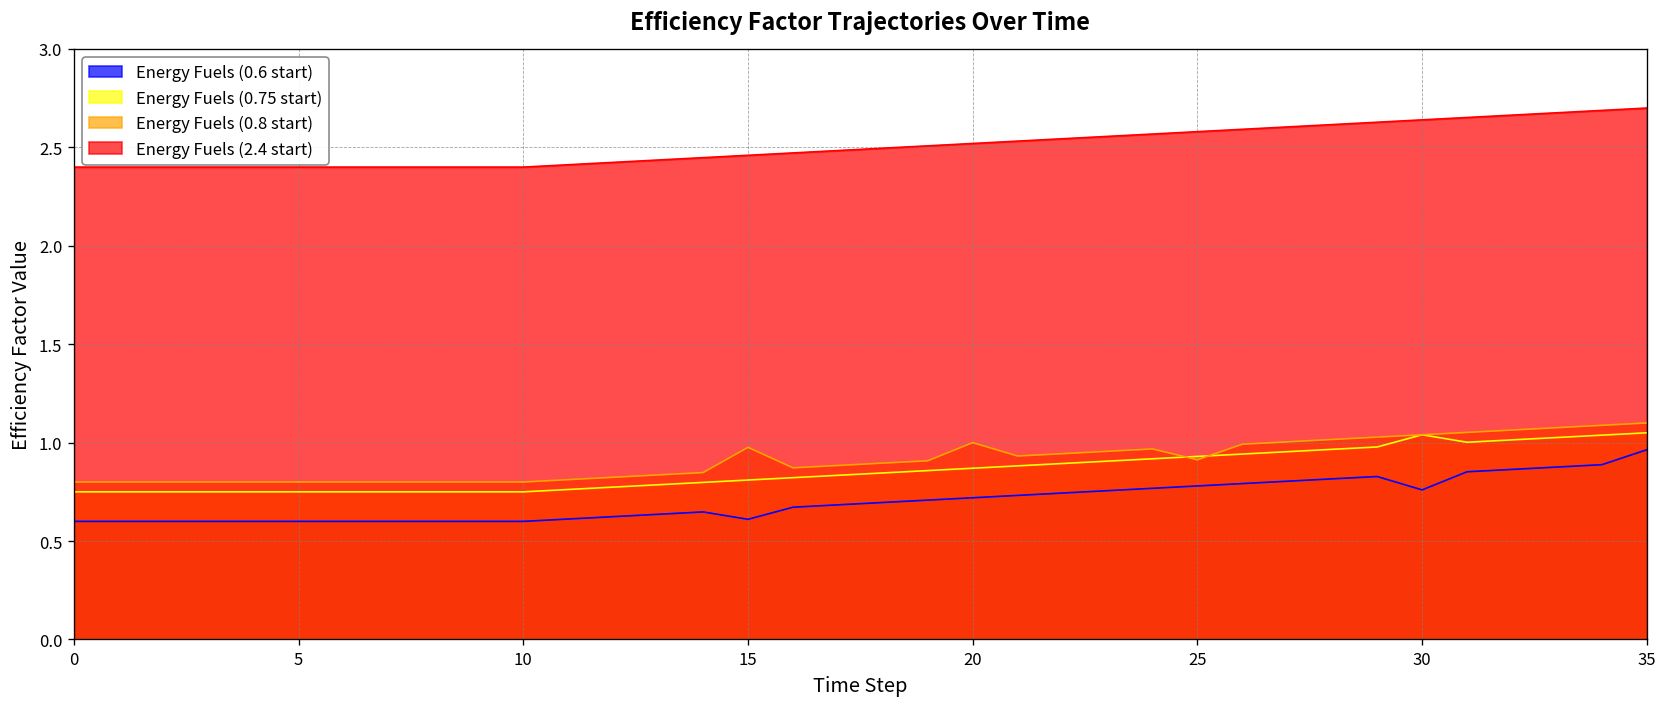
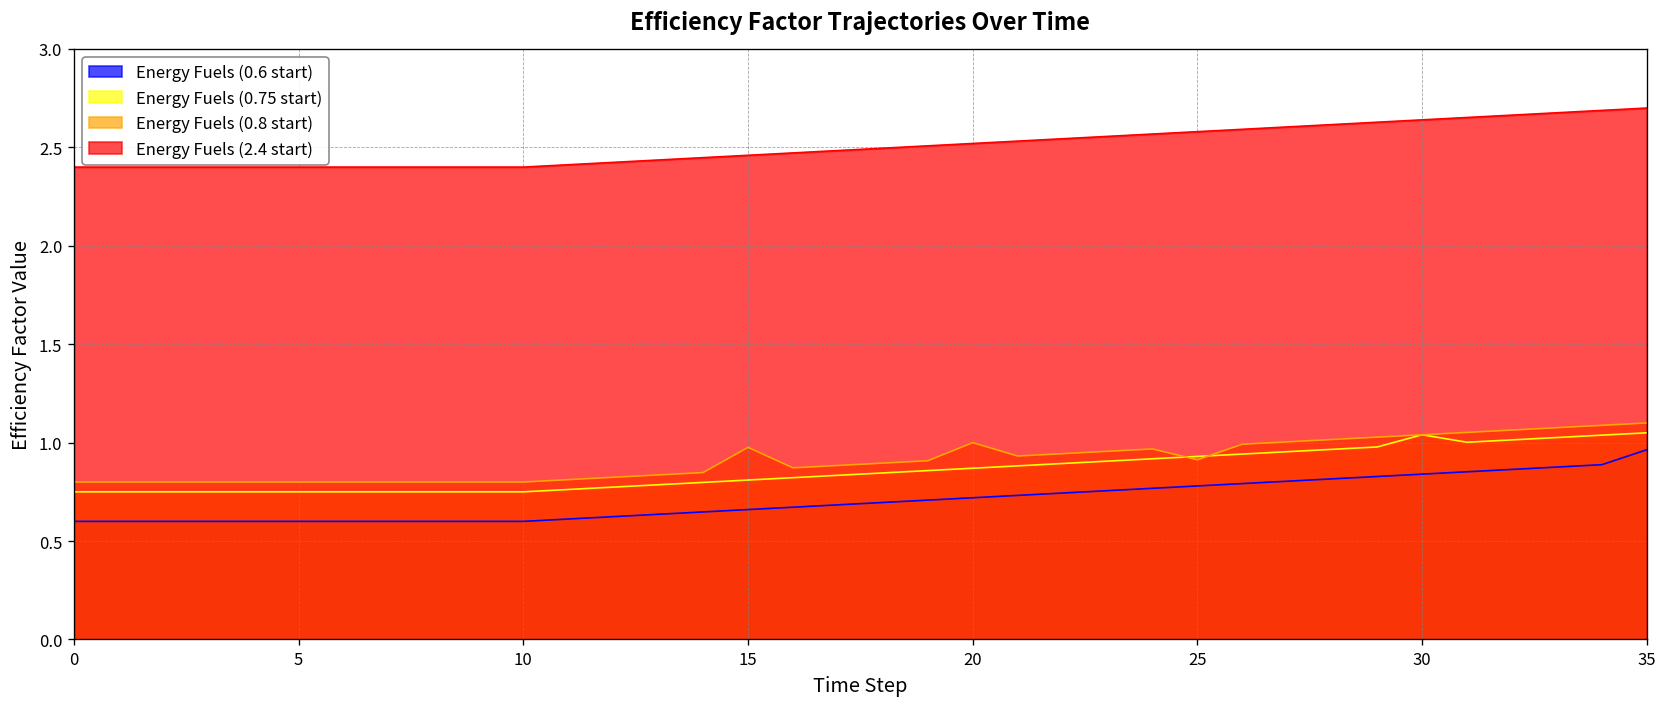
Energy Fuels (0.6 start), 15: 0.61 -> 0.66
Energy Fuels (0.6 start), 30: 0.76 -> 0.84
